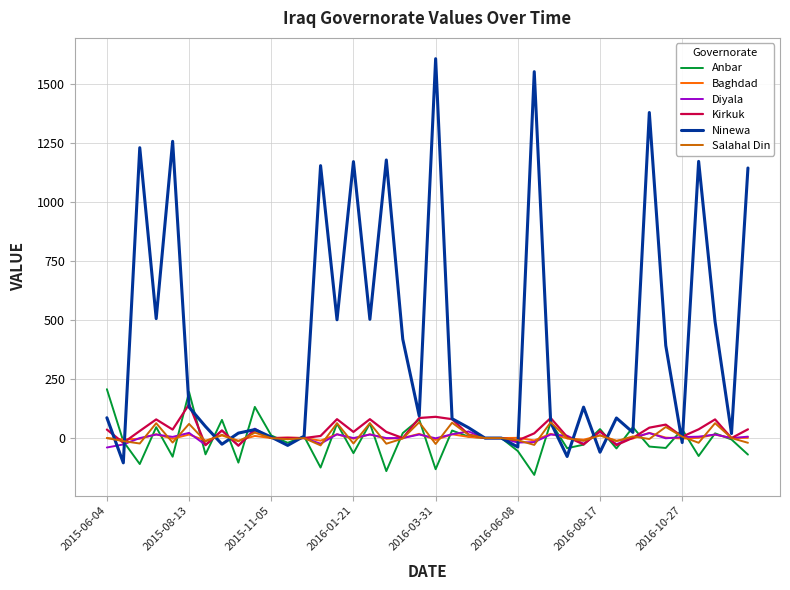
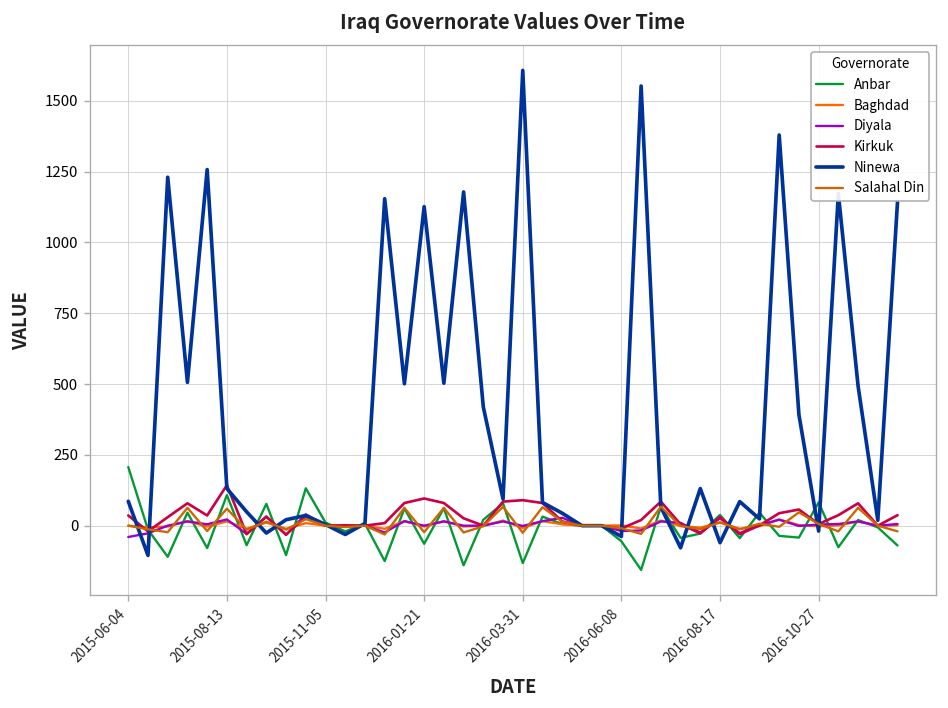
Anbar, 2015-08-13: 200 -> 110
Kirkuk, 2016-01-21: 30 -> 100
Ninewa, 2016-01-21: 1170 -> 1130
Anbar, 2016-10-27: 40 -> 80
